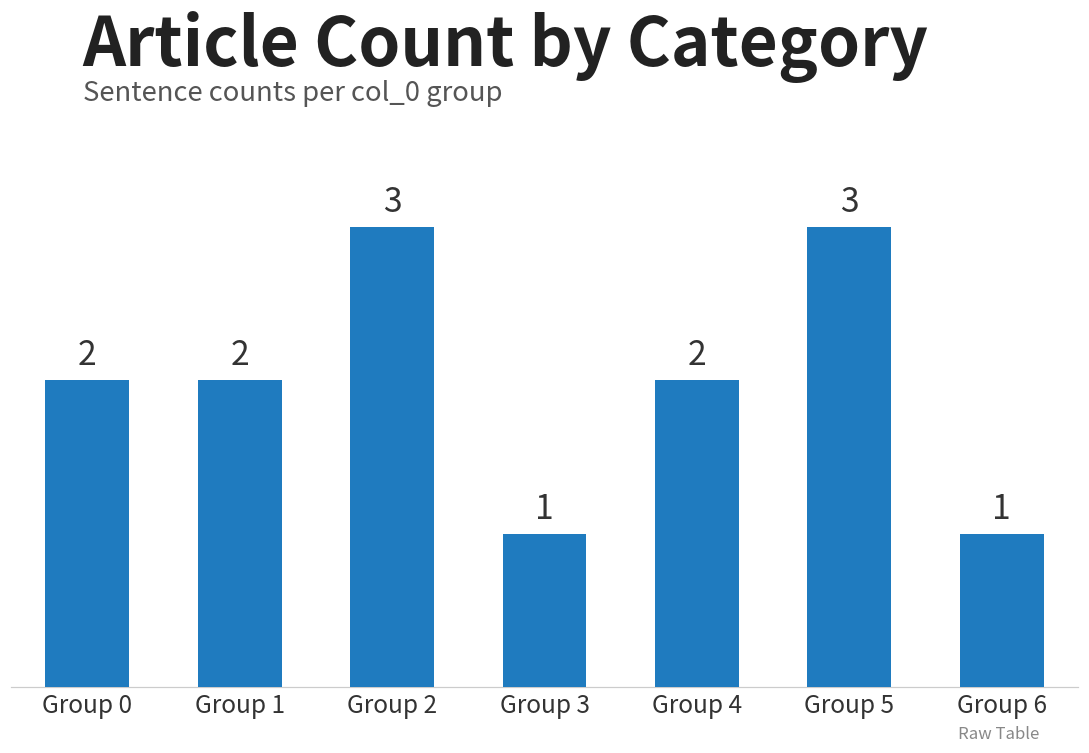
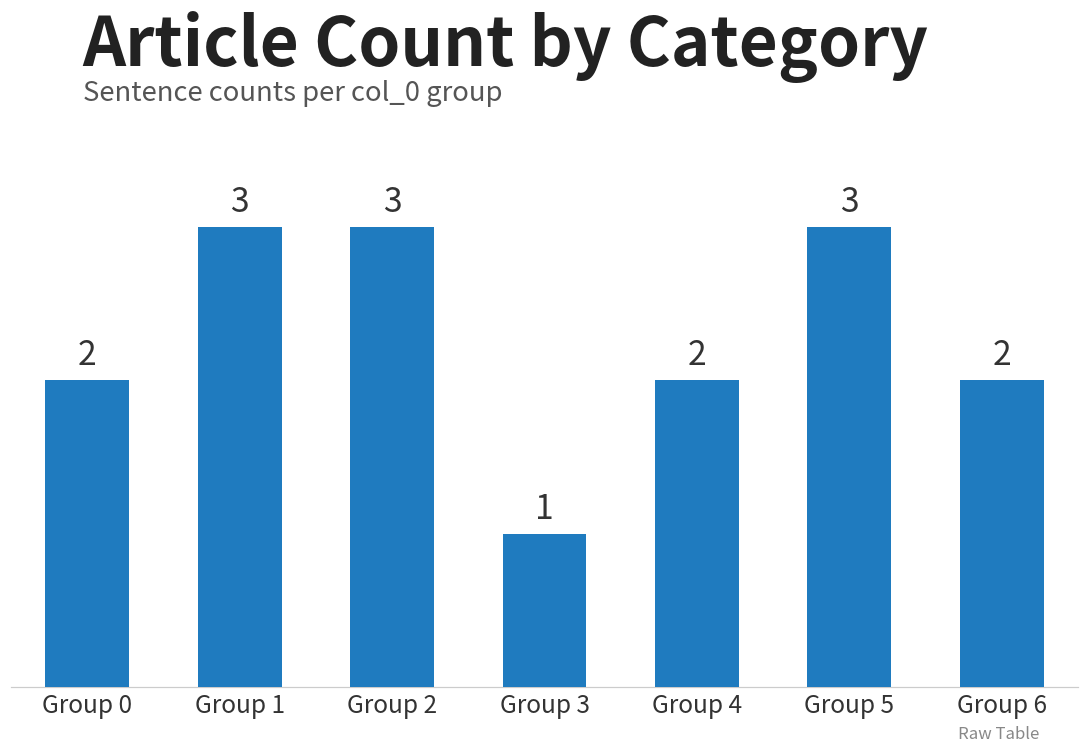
Group 1: 2 -> 3
Group 6: 1 -> 2
